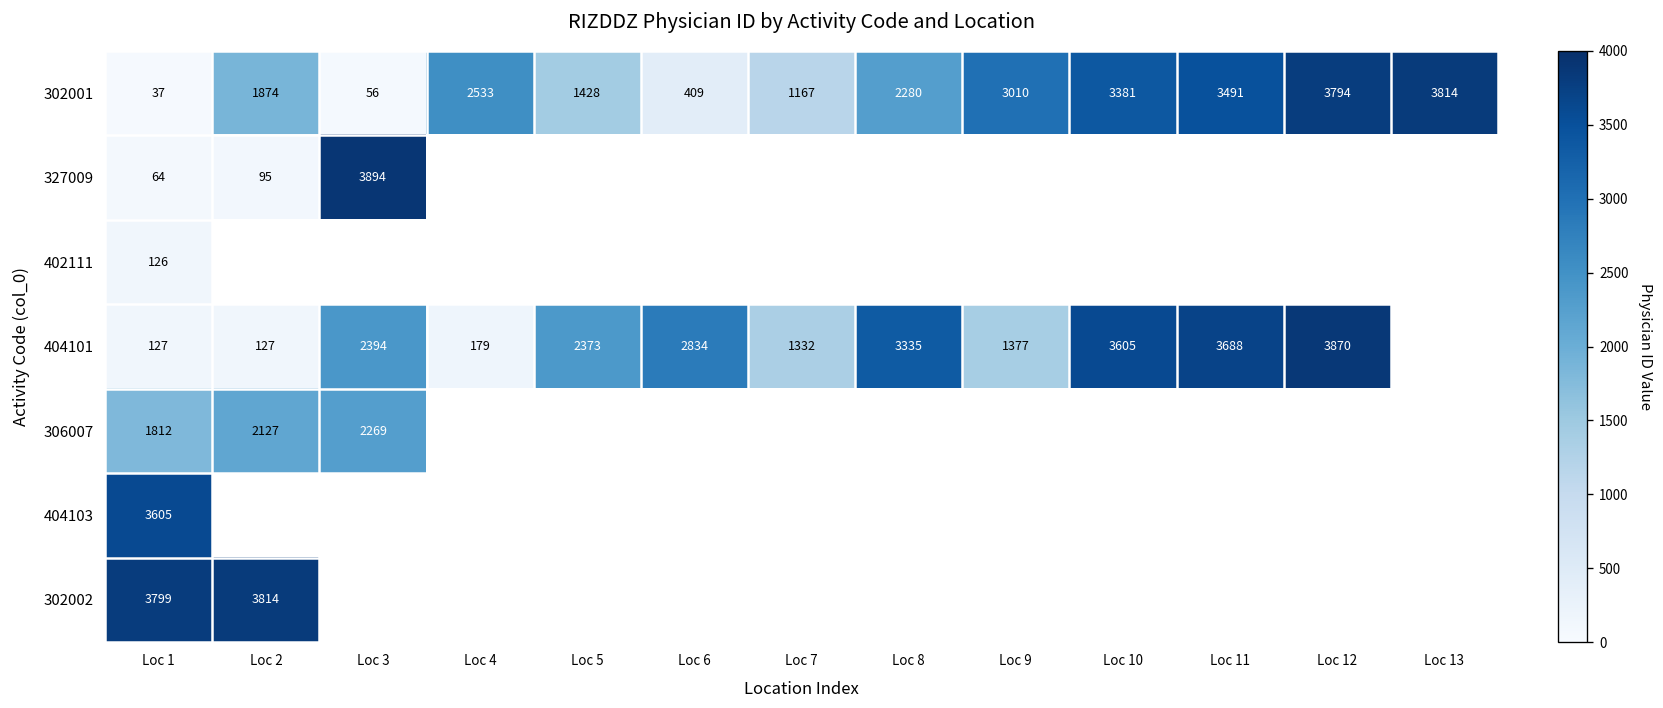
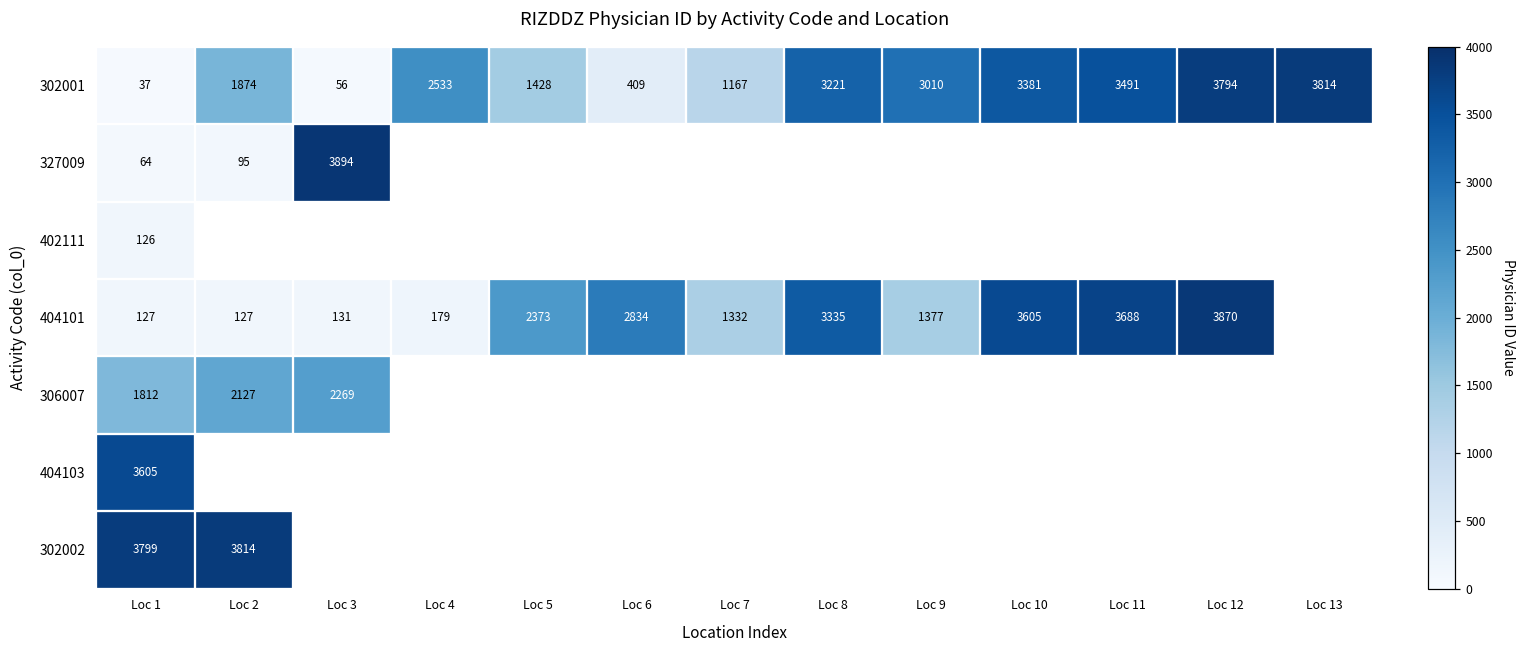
302001, Loc 8: 2280 -> 3221
404101, Loc 3: 2394 -> 131
